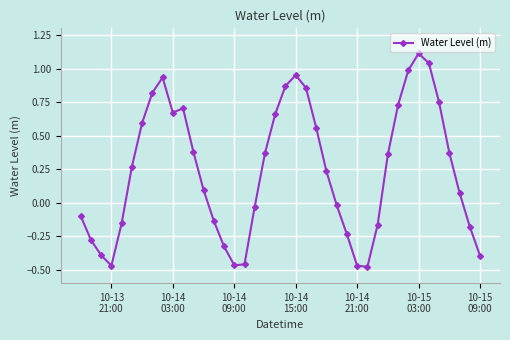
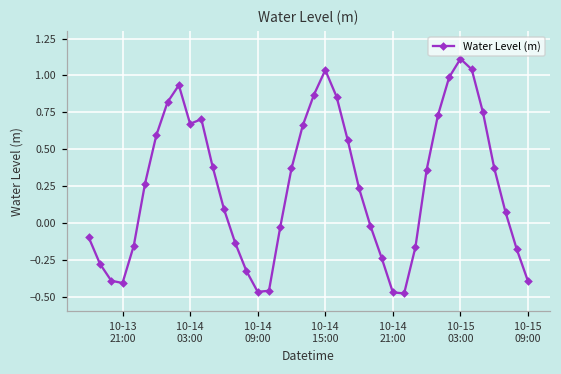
10-13 21:00: -0.47 -> -0.41
10-14 15:00: 0.95 -> 1.04
